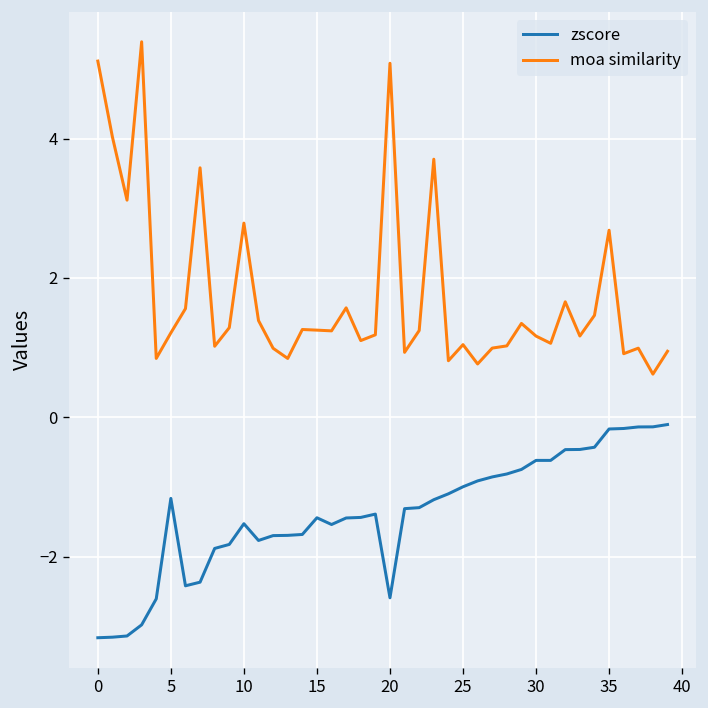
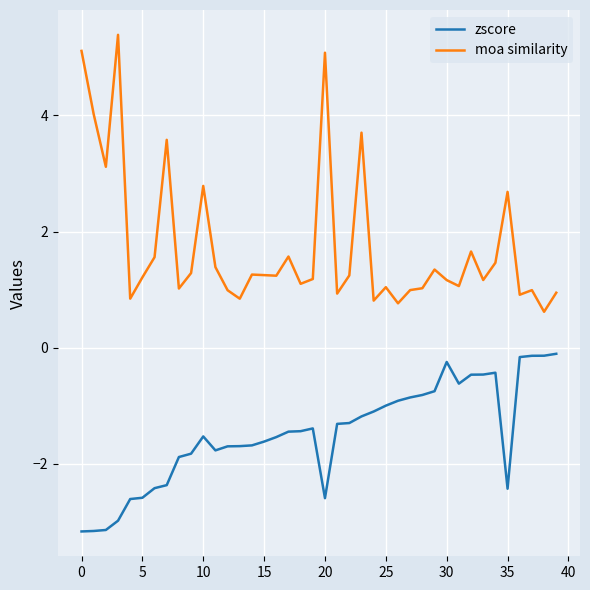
zscore, 5: -1.2 -> -2.6
zscore, 15: -1.4 -> -1.6
zscore, 30: -0.6 -> -0.2
zscore, 35: -0.2 -> -2.4
